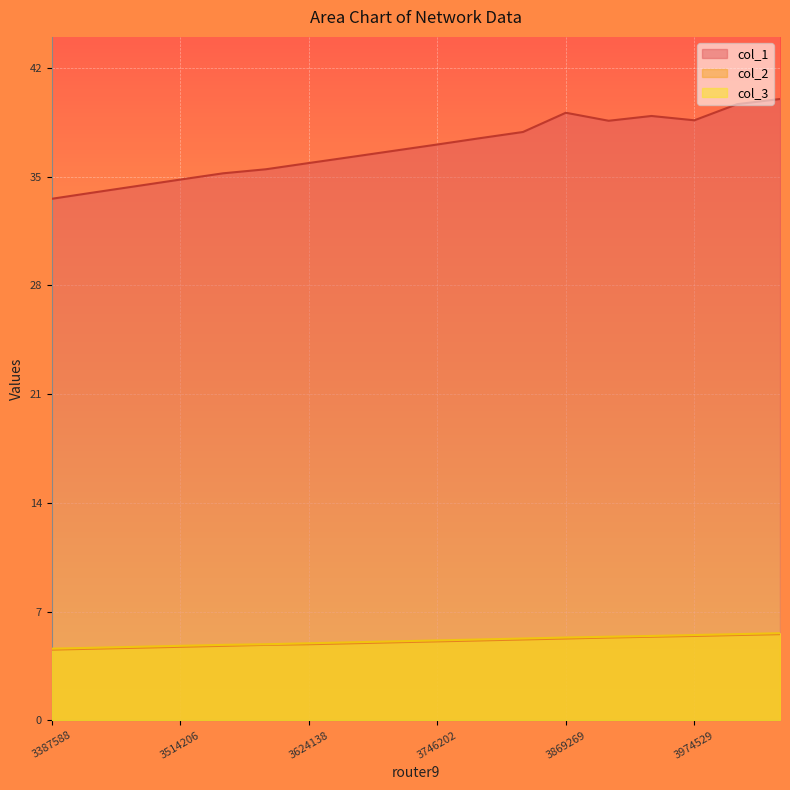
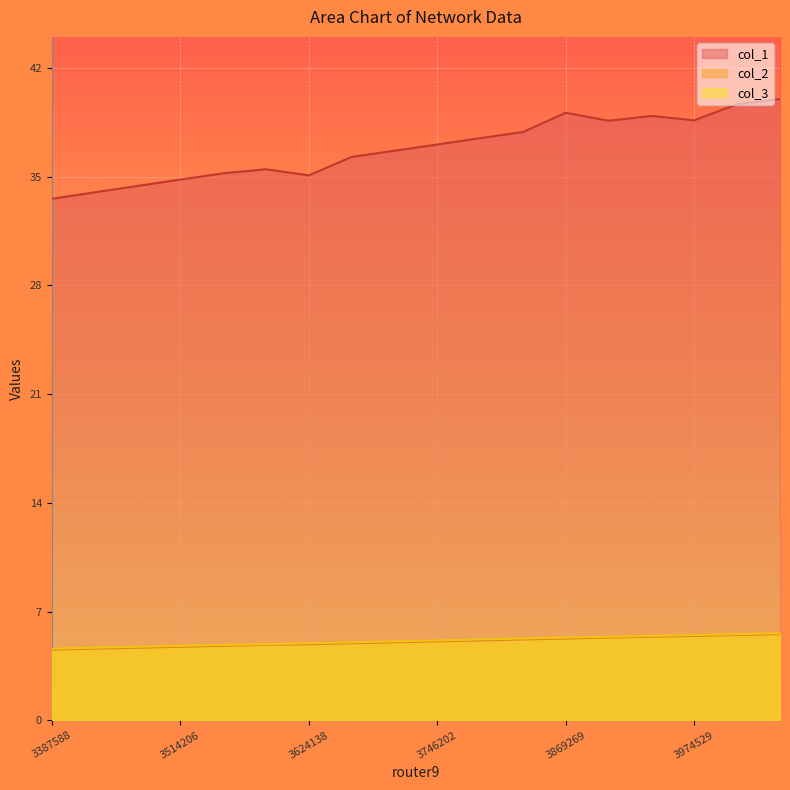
col_1, 3624138: 36.7 -> 35.8
